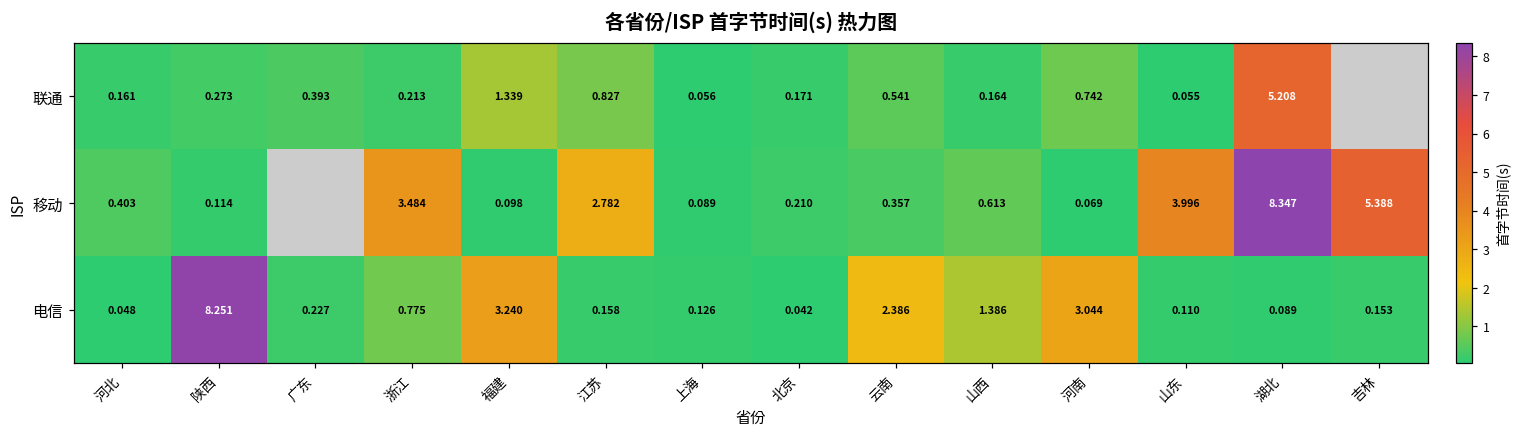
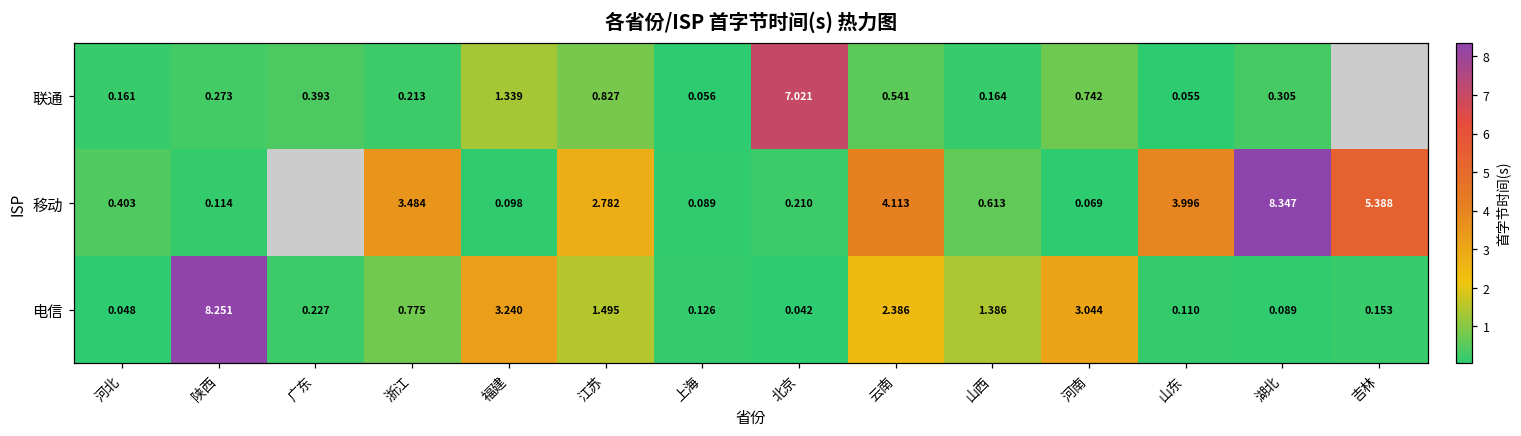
联通, 北京: 0.171 -> 7.021
联通, 湖北: 5.208 -> 0.305
移动, 云南: 0.357 -> 4.113
电信, 江苏: 0.158 -> 1.495
